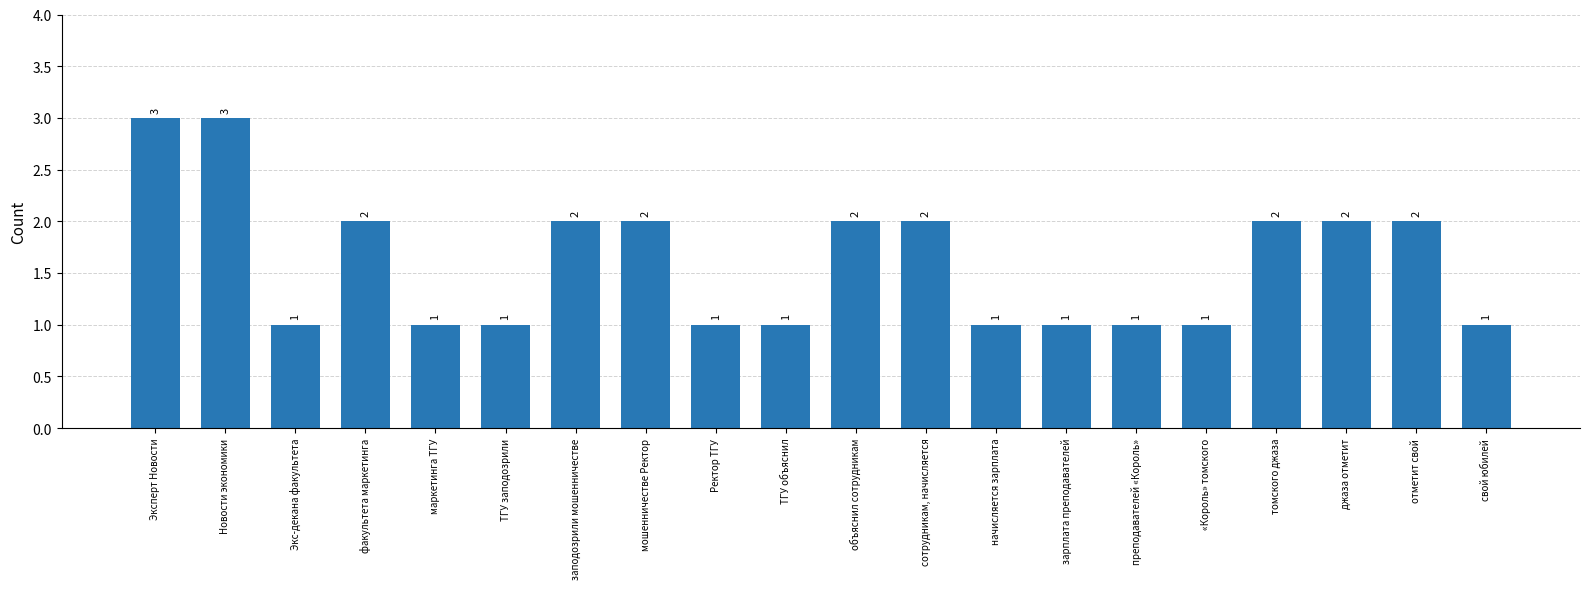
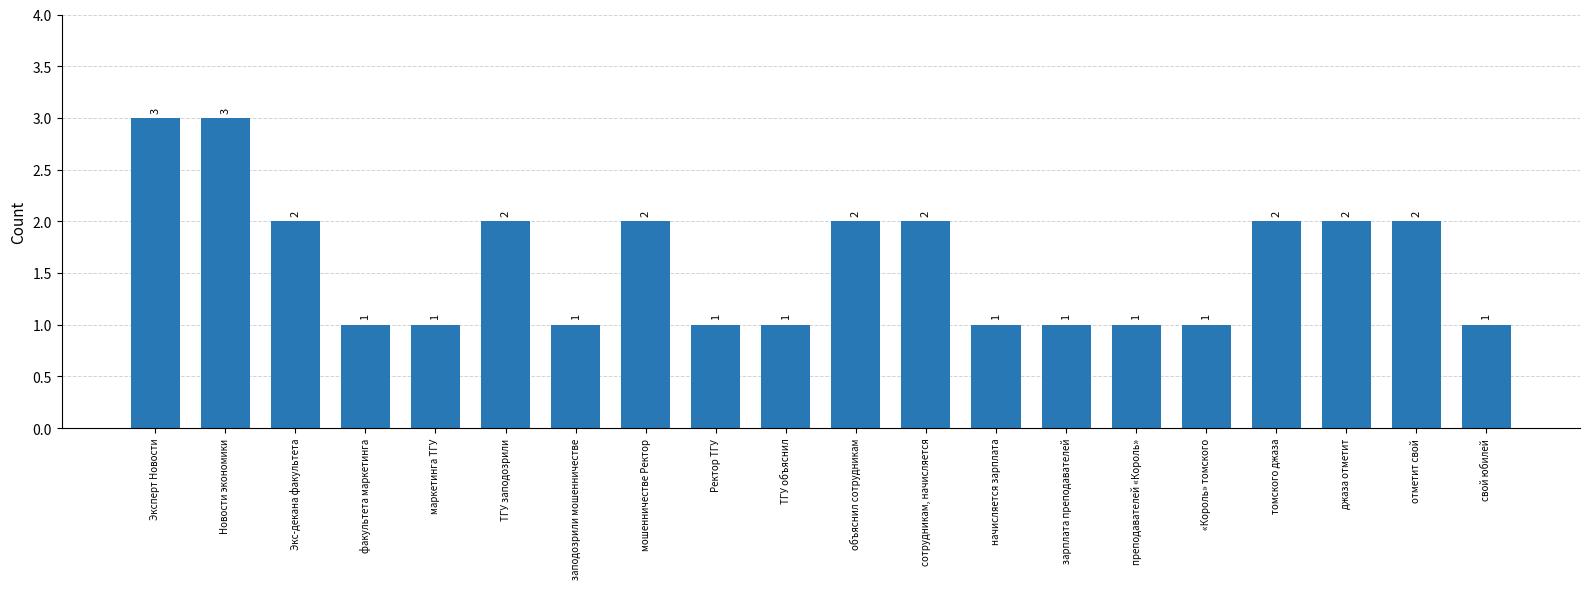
Экс-декана факультета: 1 -> 2
факультета маркетинга: 2 -> 1
ТГУ заподозрили: 1 -> 2
заподозрили мошенничестве: 2 -> 1
